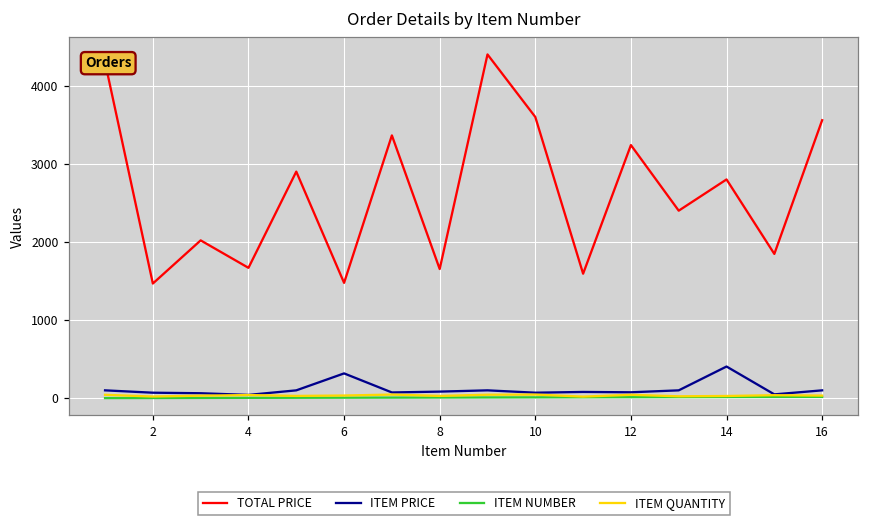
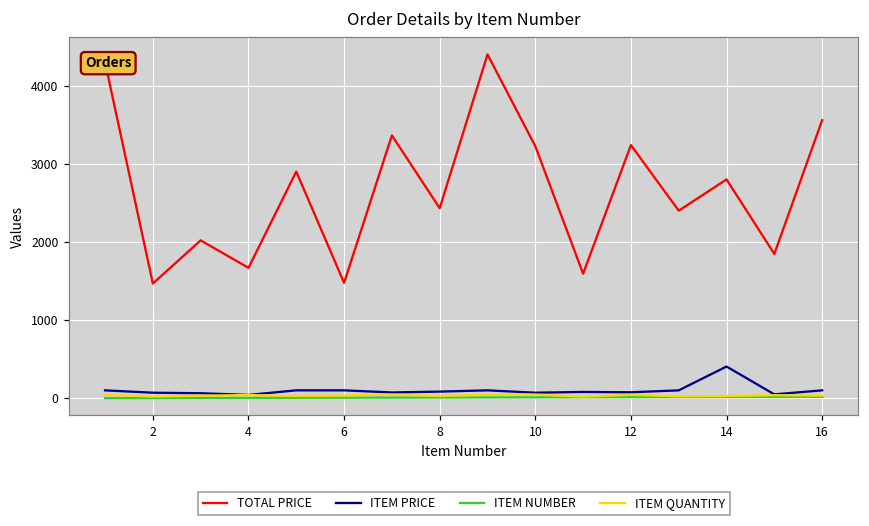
ITEM PRICE, 6: 300 -> 100
TOTAL PRICE, 8: 1700 -> 2400
TOTAL PRICE, 10: 3600 -> 3200
